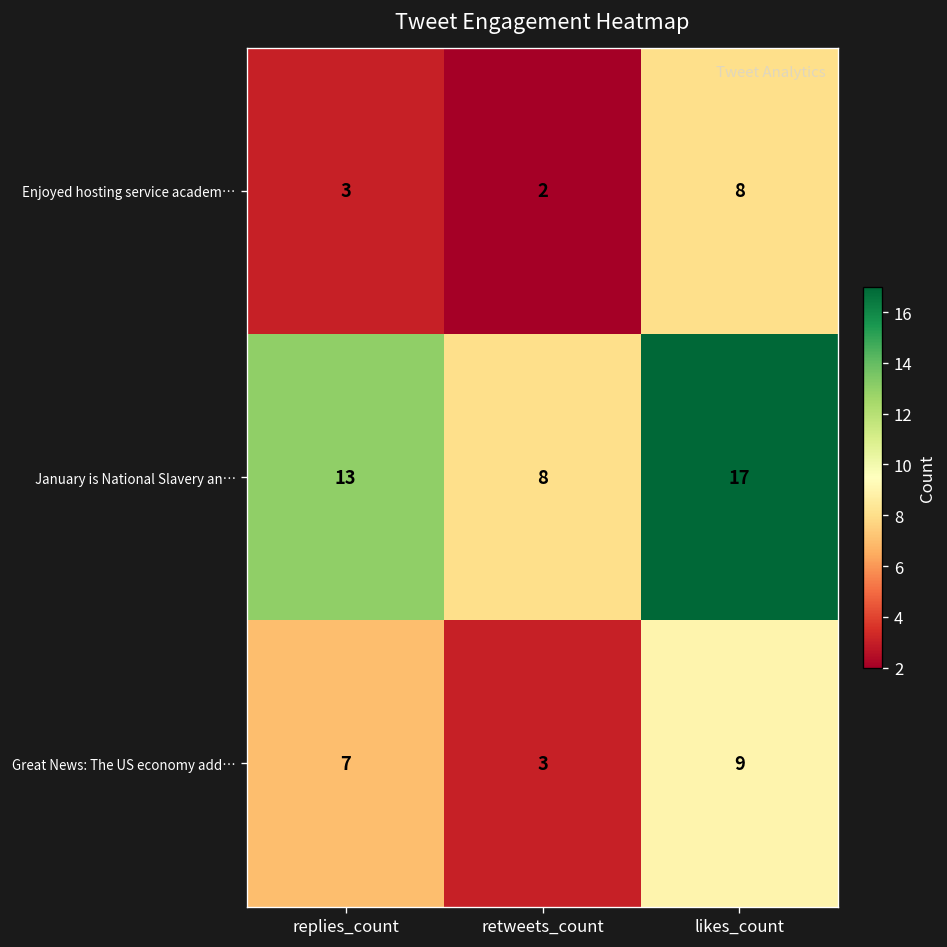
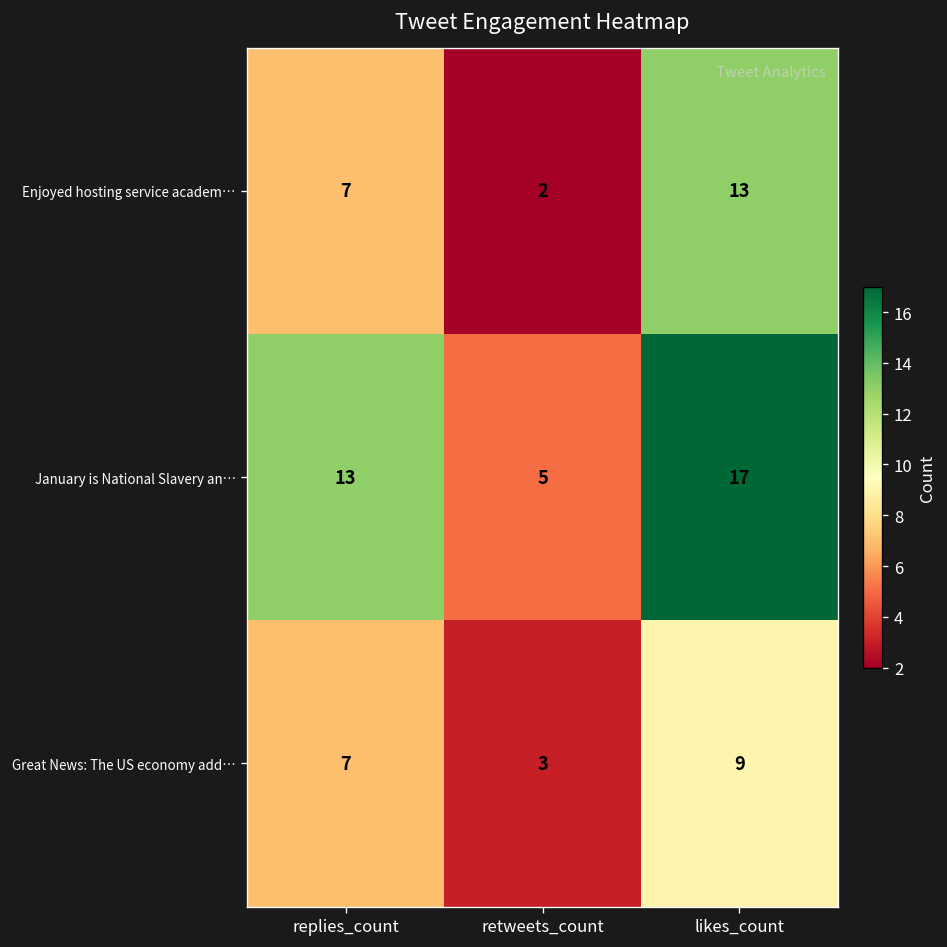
Enjoyed hosting service academ…, replies_count: 3 -> 7
Enjoyed hosting service academ…, likes_count: 8 -> 13
January is National Slavery an…, retweets_count: 8 -> 5
